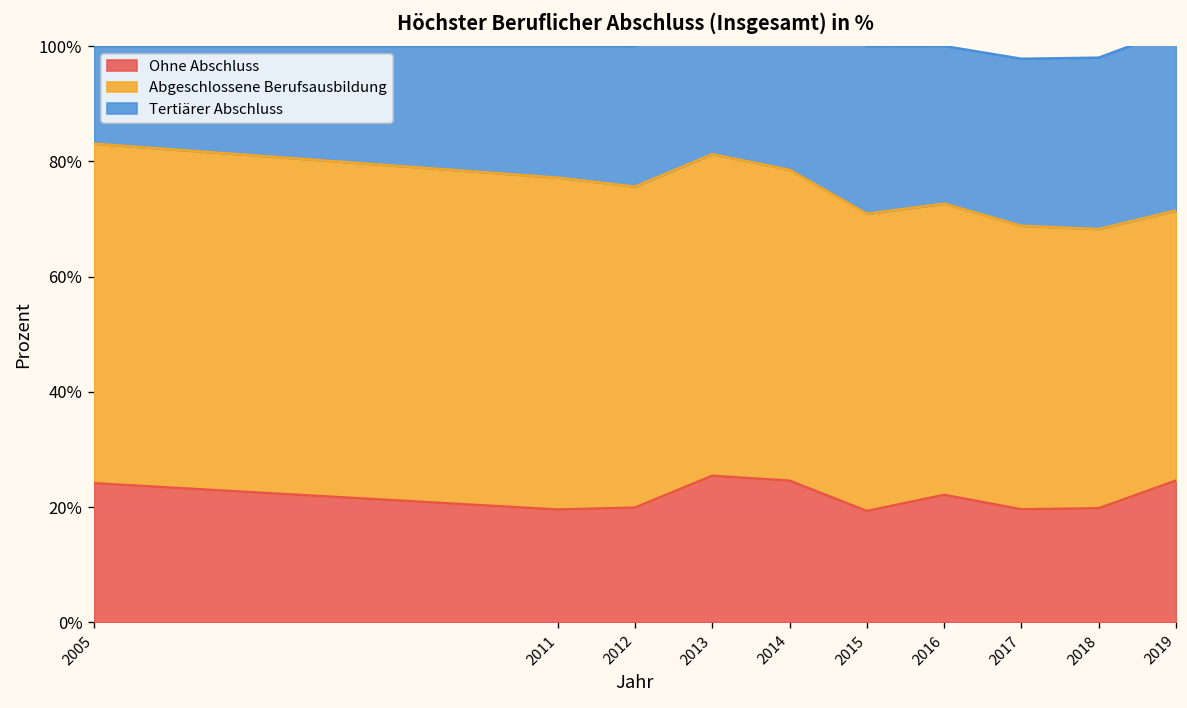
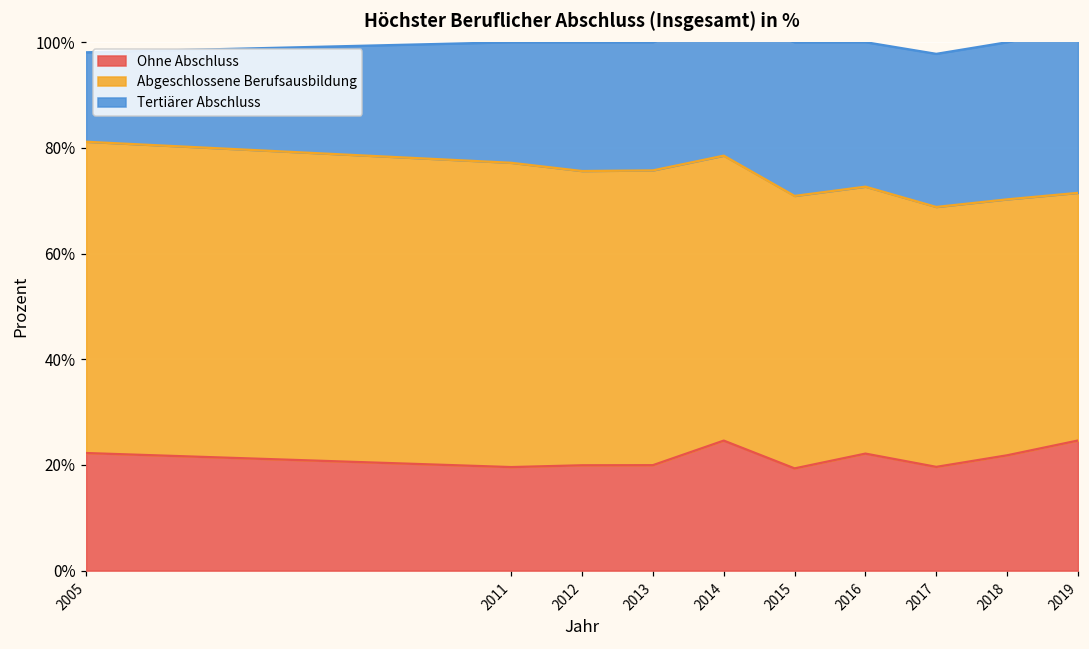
Ohne Abschluss, 2005: 24% -> 22%
Ohne Abschluss, 2013: 25% -> 20%
Ohne Abschluss, 2018: 20% -> 22%
